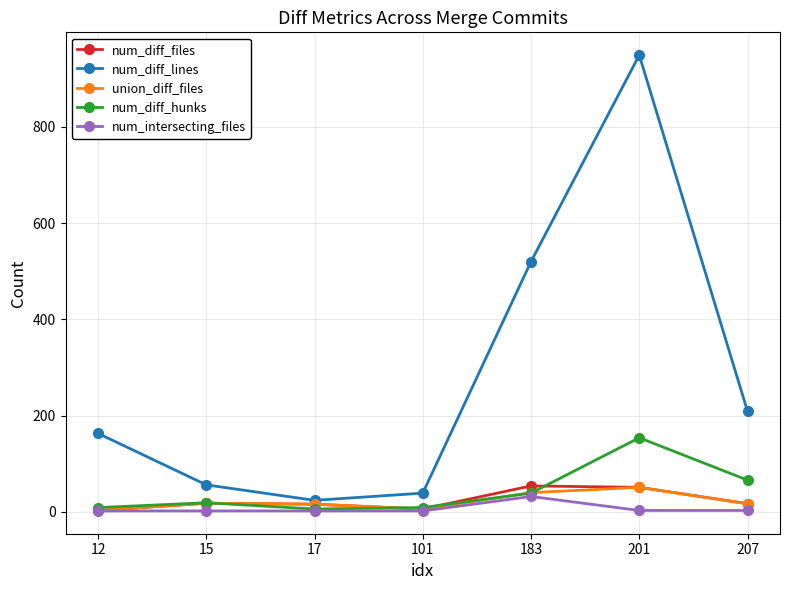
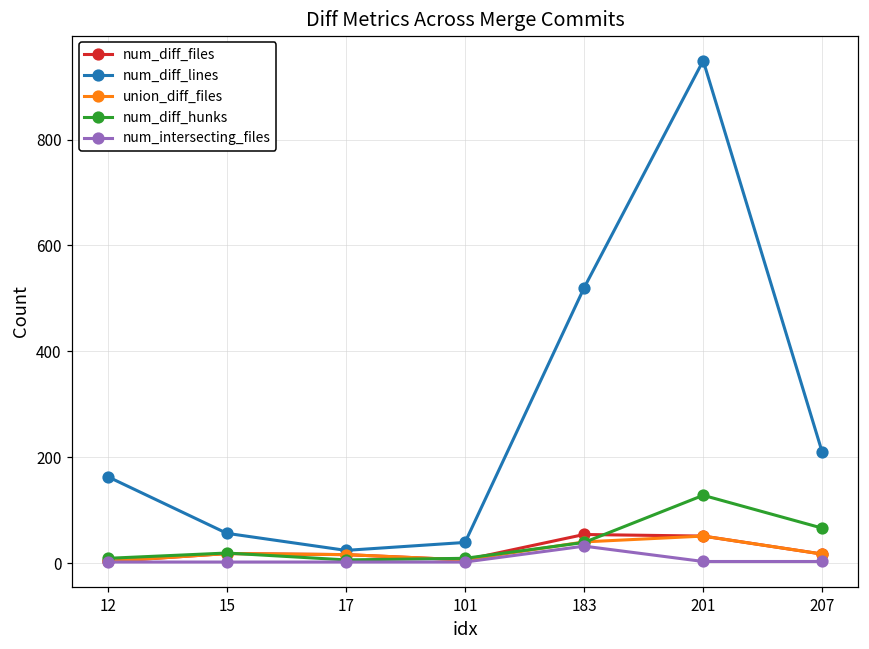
num_diff_hunks, 201: 150 -> 130
